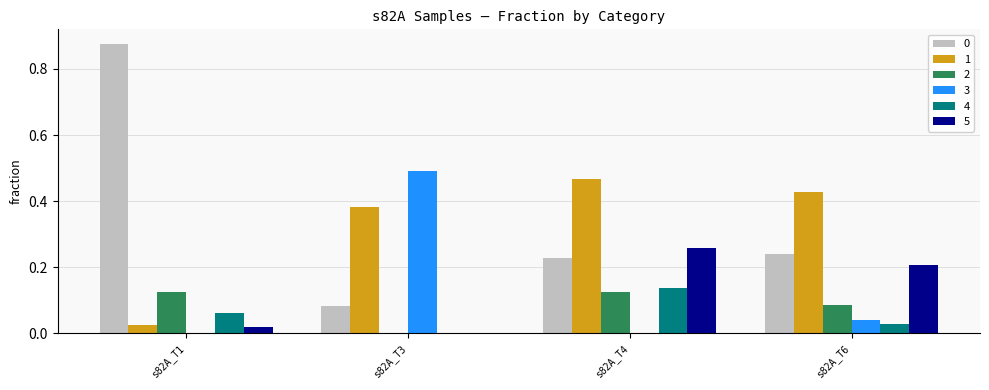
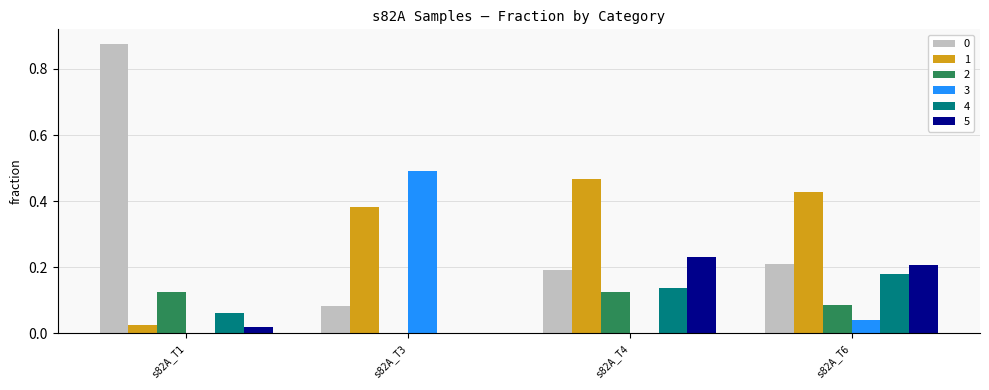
0, s82A_T4: 0.23 -> 0.19
5, s82A_T4: 0.26 -> 0.23
0, s82A_T6: 0.24 -> 0.21
4, s82A_T6: 0.03 -> 0.18
